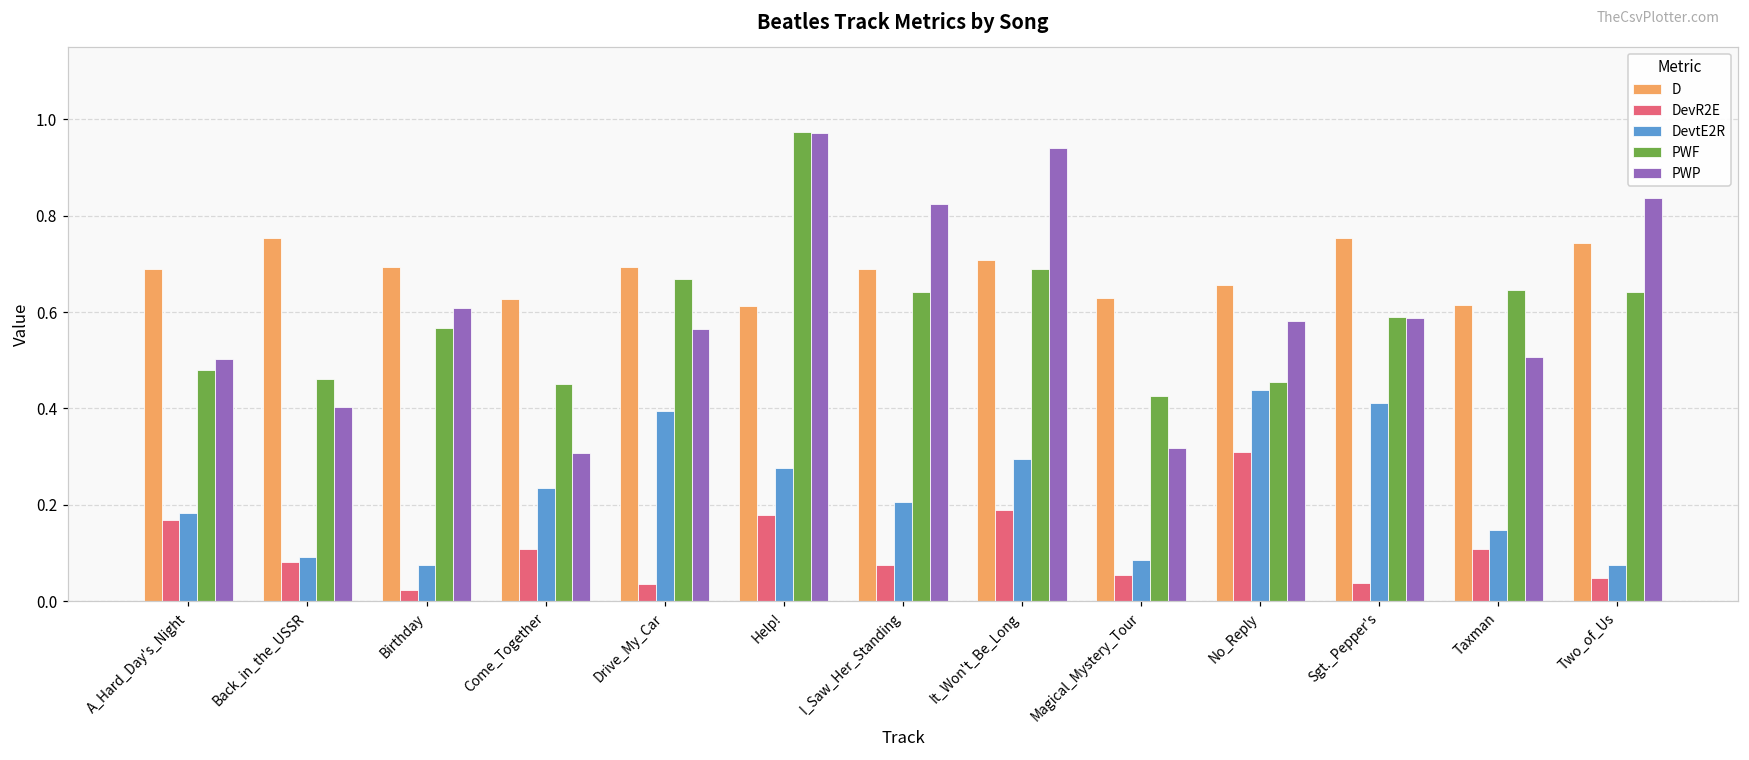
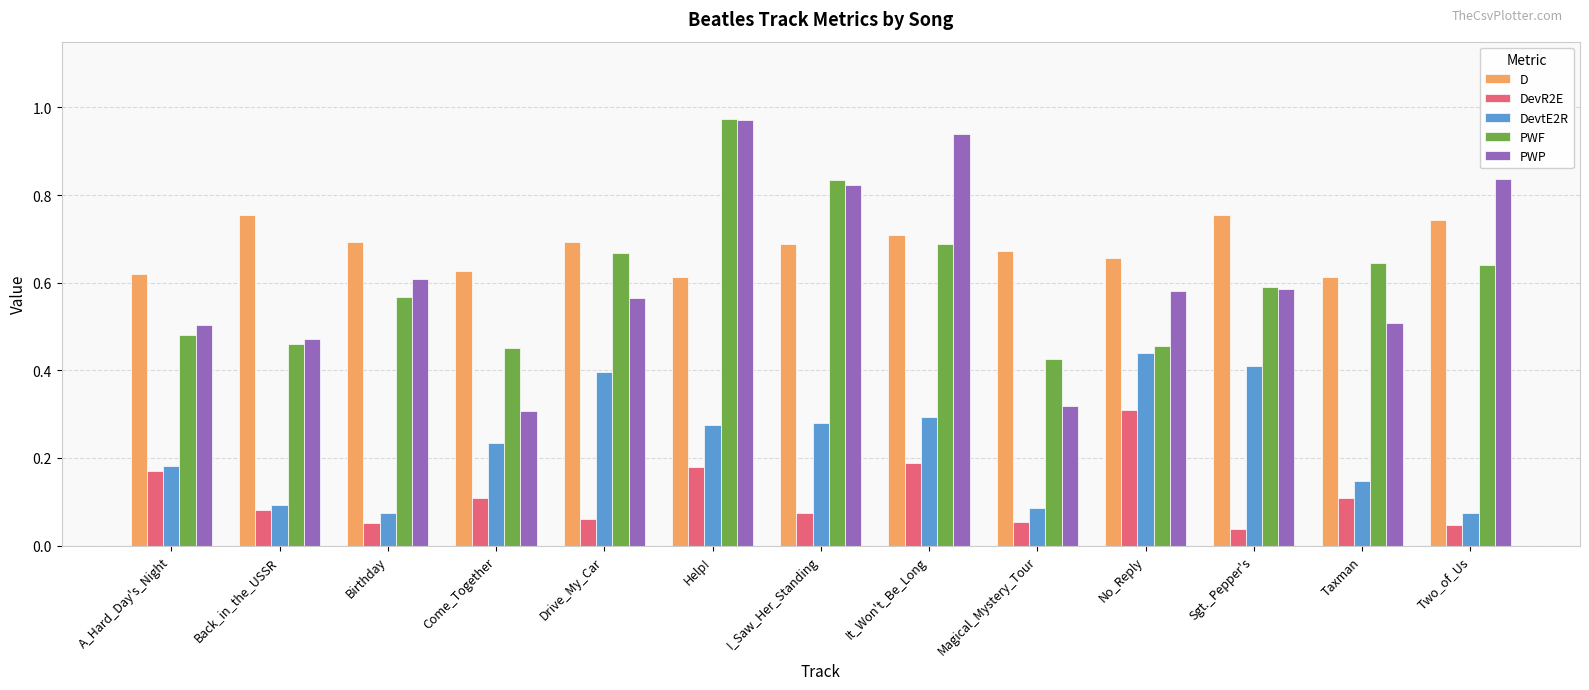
D, A_Hard_Day's_Night: 0.69 -> 0.62
PWP, Back_in_the_USSR: 0.40 -> 0.47
DevR2E, Birthday: 0.02 -> 0.05
DevR2E, Drive_My_Car: 0.04 -> 0.06
DevtE2R, I_Saw_Her_Standing: 0.21 -> 0.28
PWF, I_Saw_Her_Standing: 0.64 -> 0.83
D, Magical_Mystery_Tour: 0.63 -> 0.67
